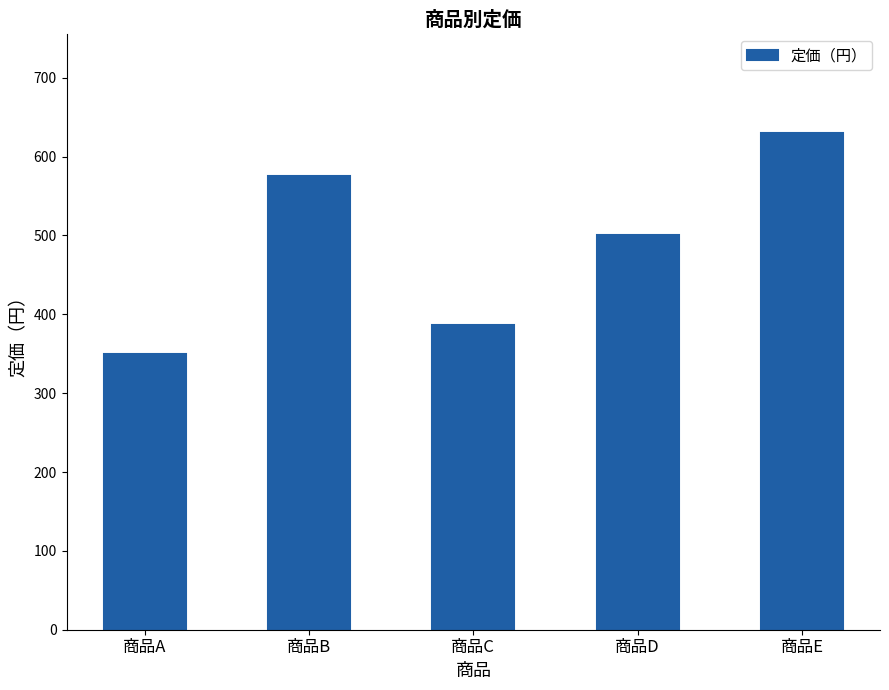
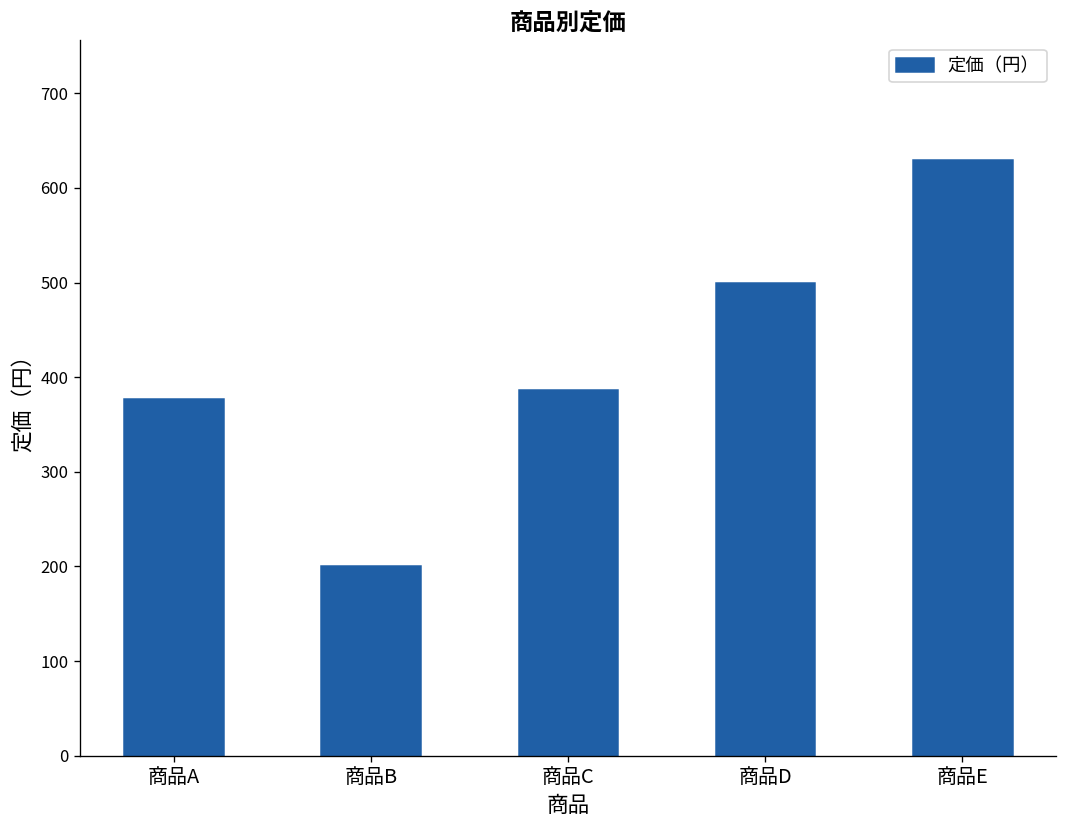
商品A: 350 -> 380
商品B: 580 -> 200
